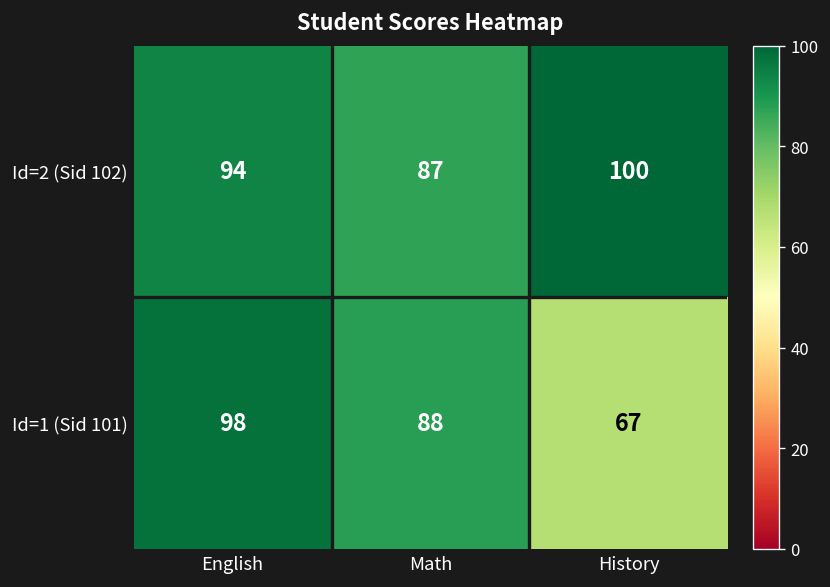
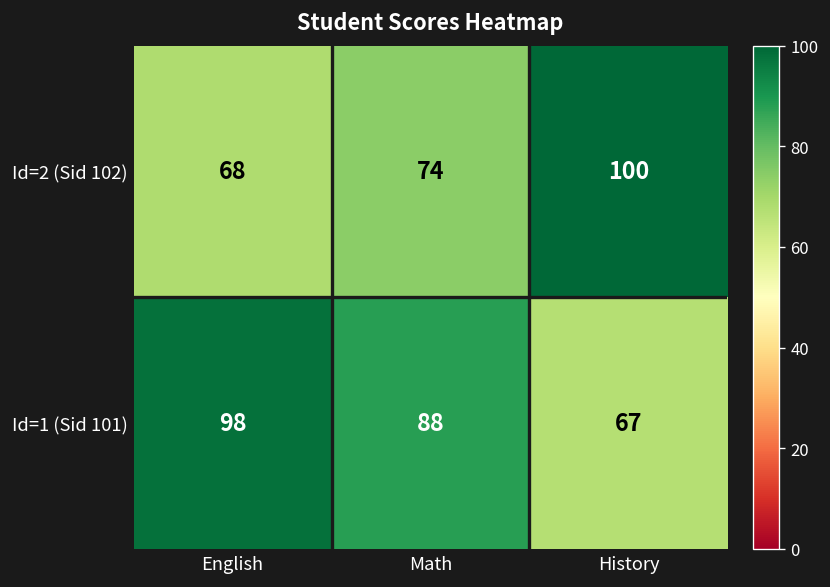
Id=2 (Sid 102), English: 94 -> 68
Id=2 (Sid 102), Math: 87 -> 74
